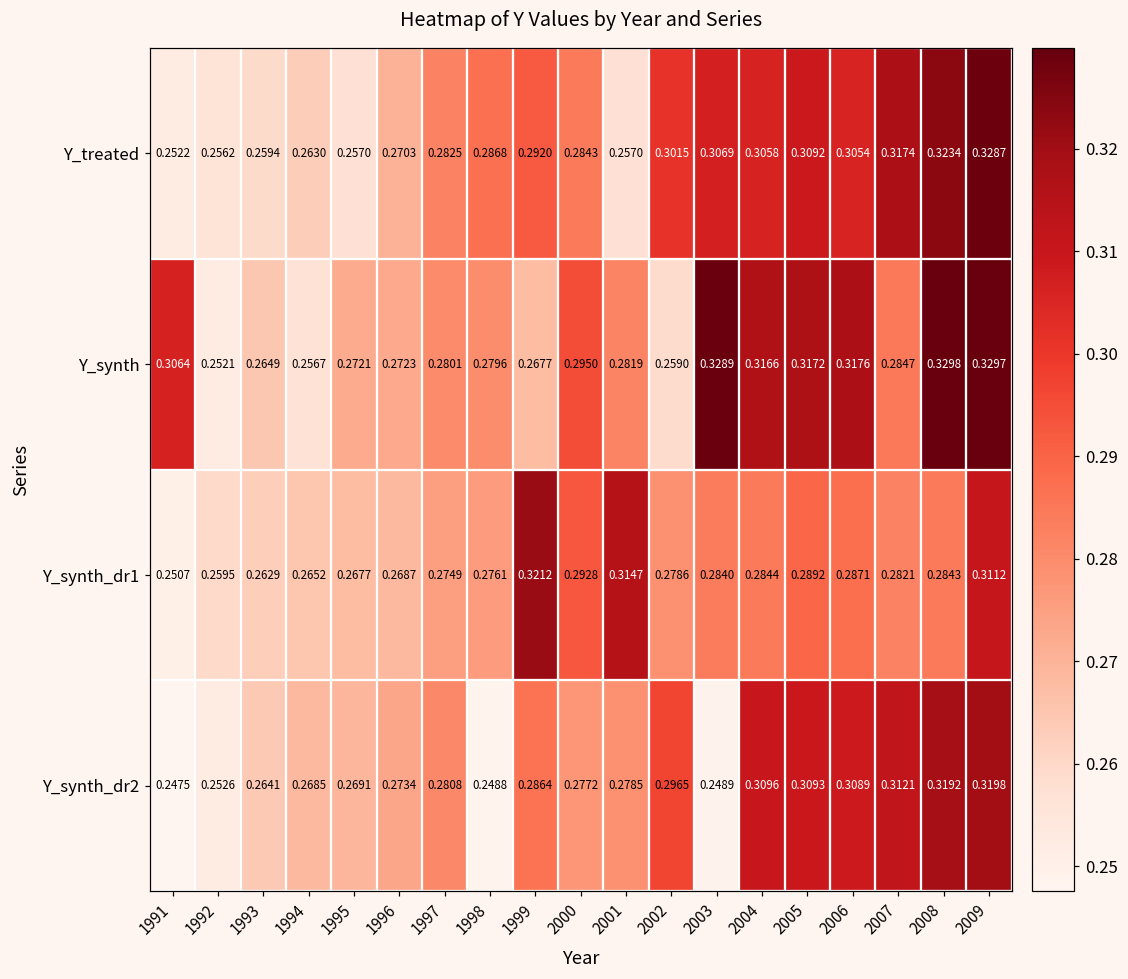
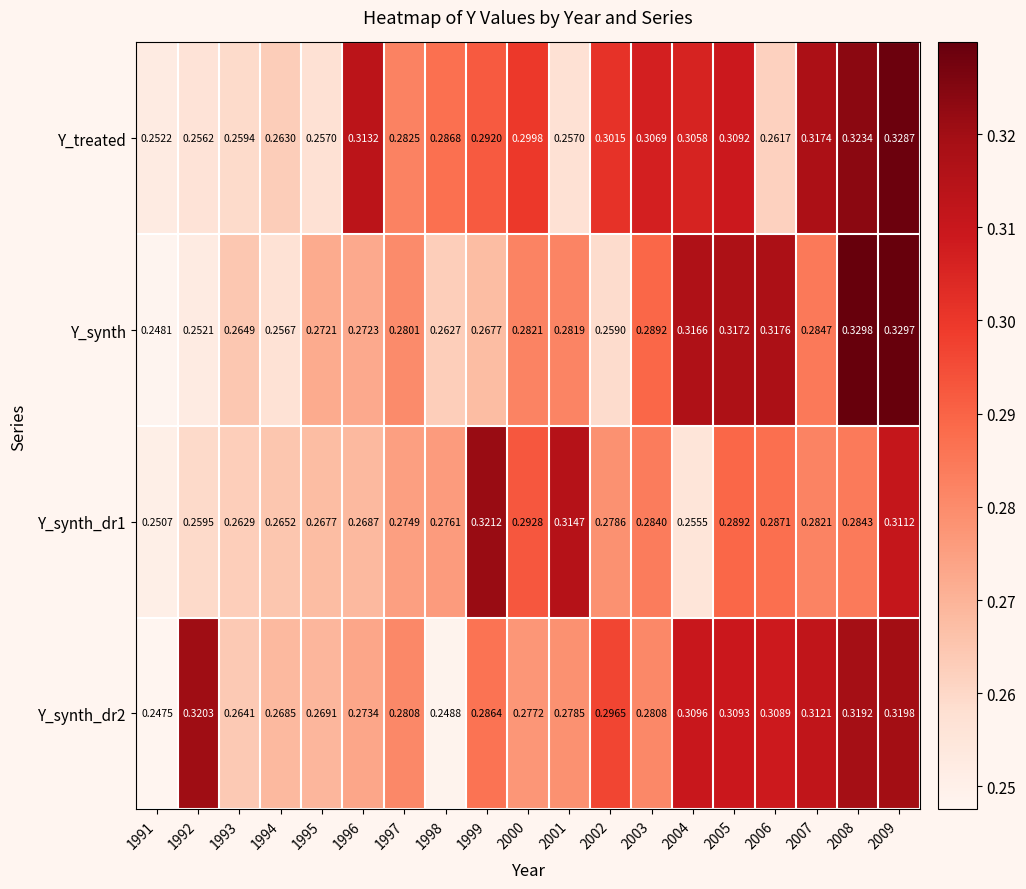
Y_treated, 1996: 0.2703 -> 0.3132
Y_treated, 2000: 0.2843 -> 0.2998
Y_treated, 2006: 0.3054 -> 0.2617
Y_synth, 1991: 0.3064 -> 0.2481
Y_synth, 1998: 0.2796 -> 0.2627
Y_synth, 2000: 0.2950 -> 0.2821
Y_synth, 2003: 0.3289 -> 0.2892
Y_synth_dr1, 2004: 0.2844 -> 0.2555
Y_synth_dr2, 1992: 0.2526 -> 0.3203
Y_synth_dr2, 2003: 0.2489 -> 0.2808
